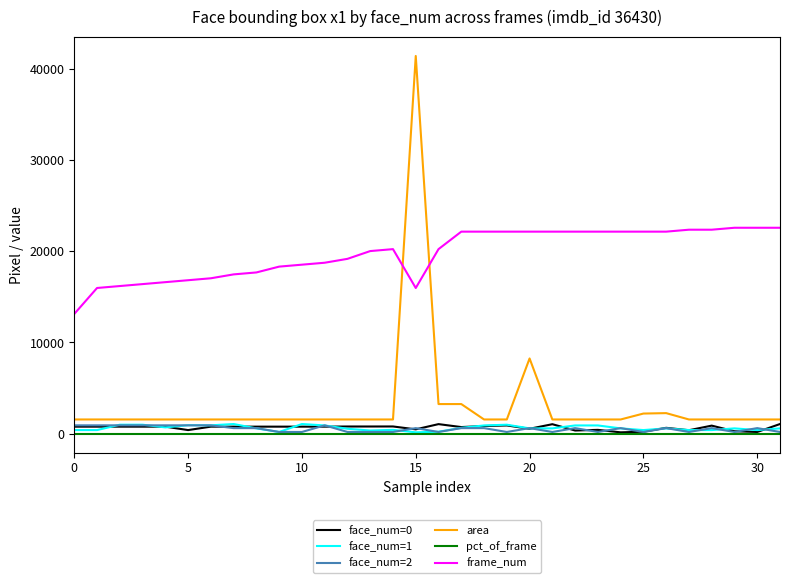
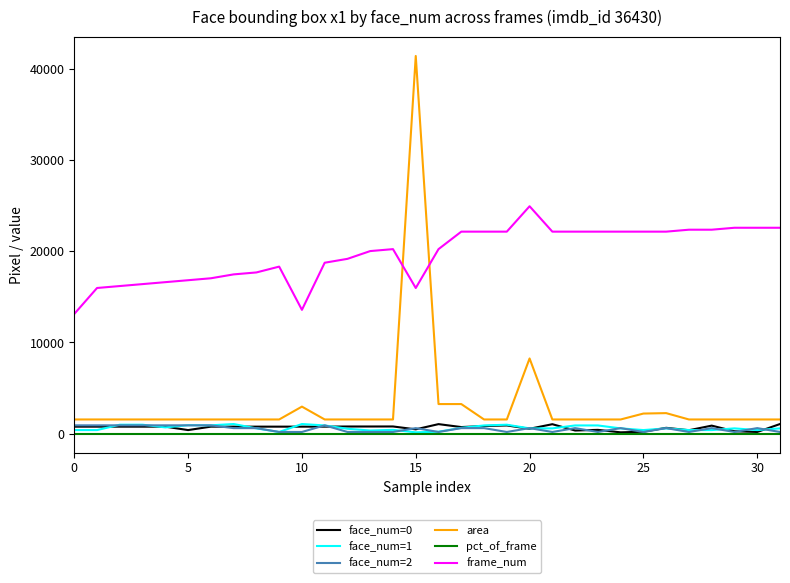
area, 10: 2000 -> 3000
frame_num, 10: 19000 -> 14000
frame_num, 20: 22000 -> 25000
